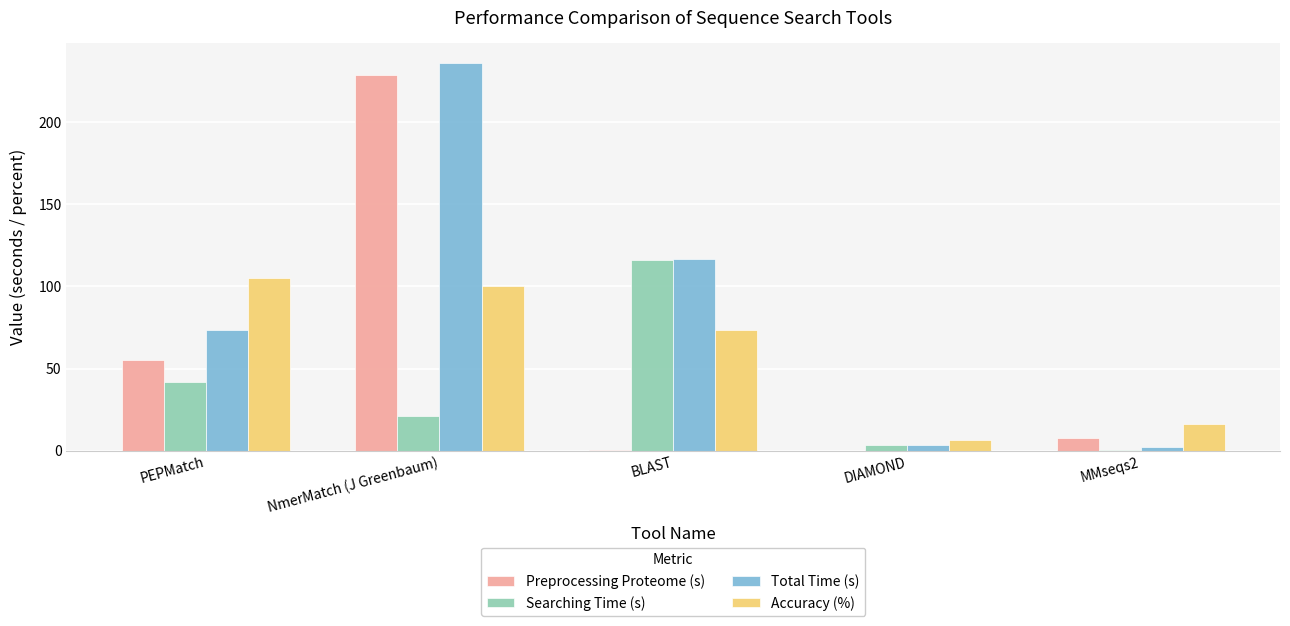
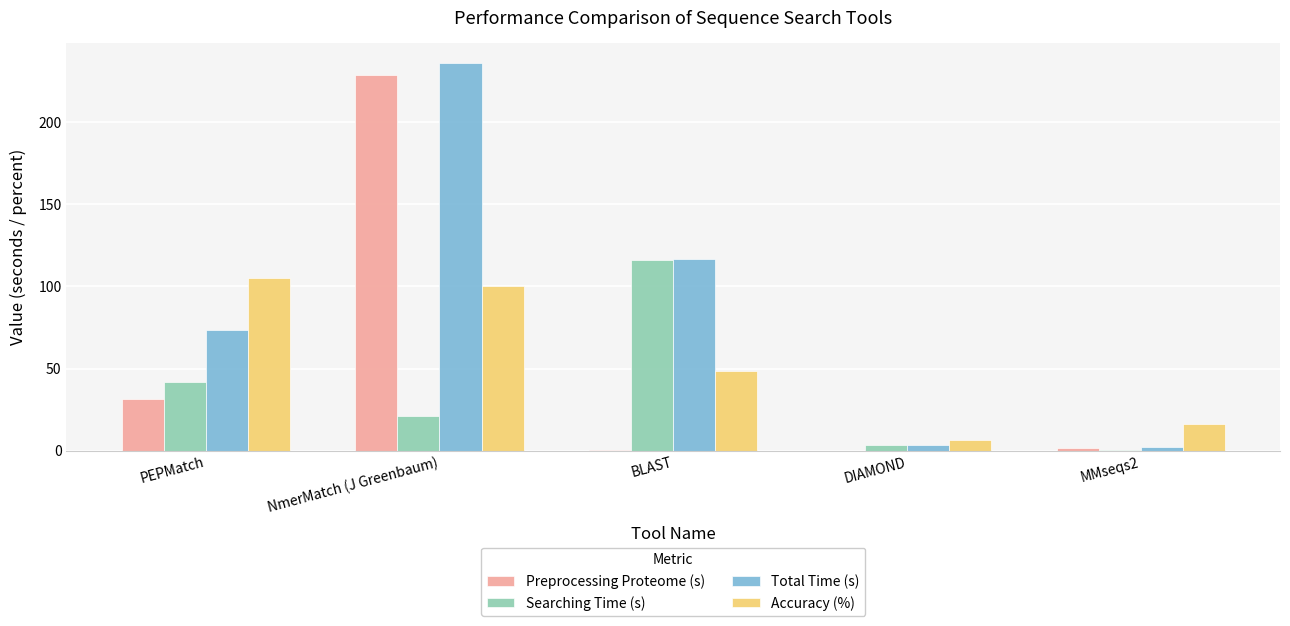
Preprocessing Proteome (s), PEPMatch: 55 -> 32
Accuracy (%), BLAST: 73 -> 49
Preprocessing Proteome (s), MMseqs2: 8 -> 2
